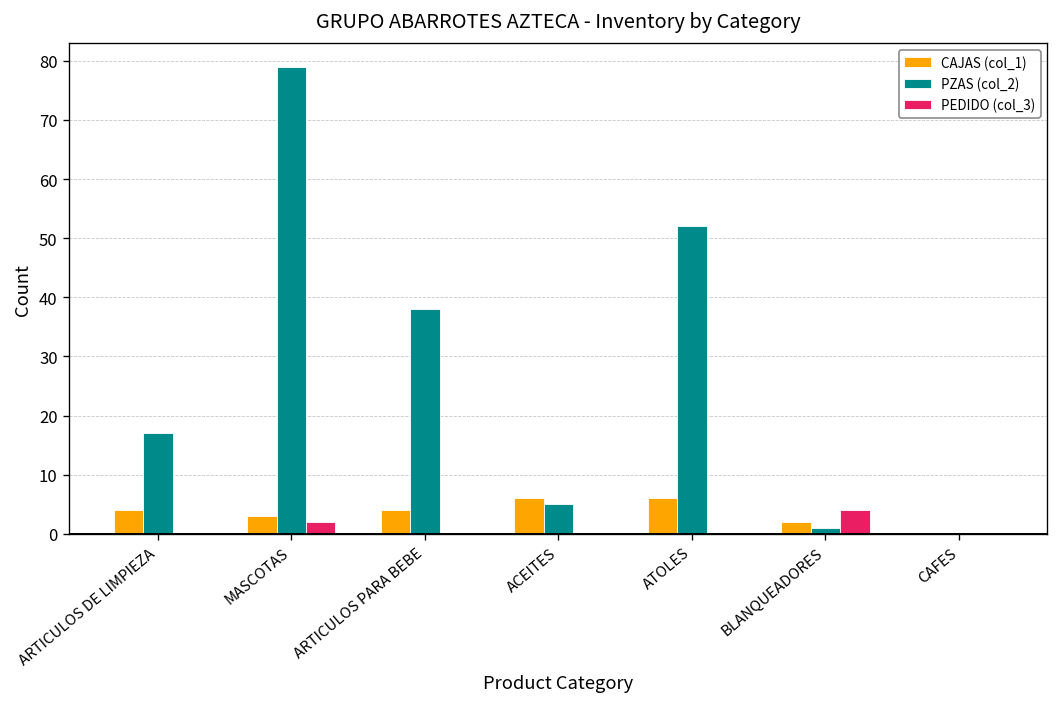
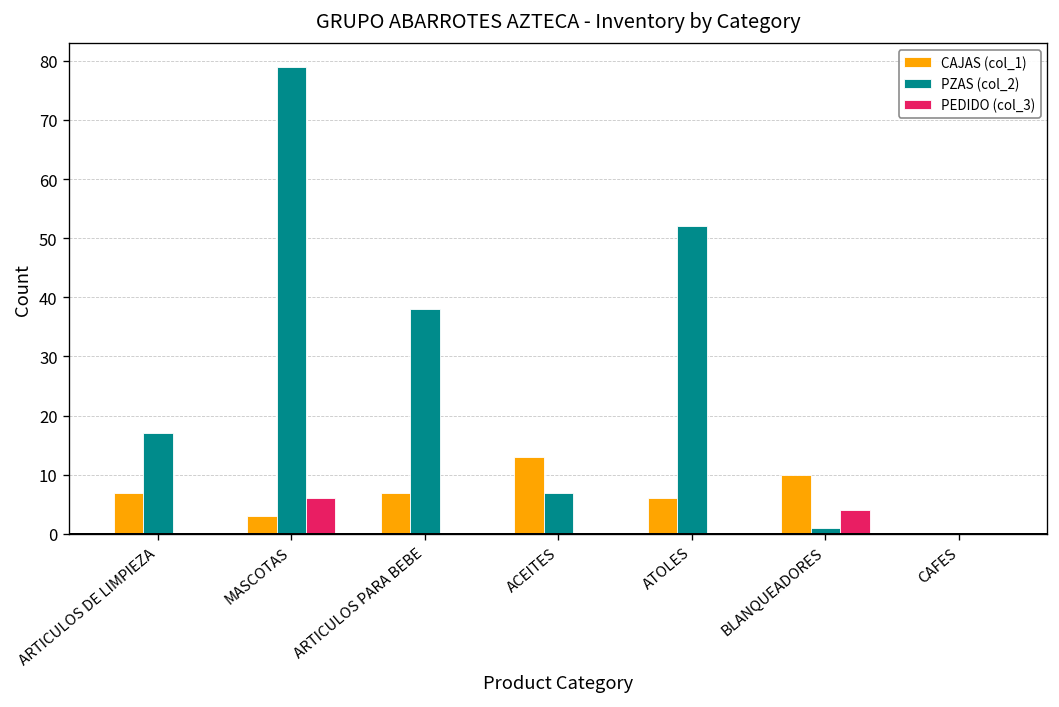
CAJAS (col_1), ARTICULOS DE LIMPIEZA: 4 -> 7
PEDIDO (col_3), MASCOTAS: 2 -> 6
CAJAS (col_1), ARTICULOS PARA BEBE: 4 -> 7
CAJAS (col_1), ACEITES: 6 -> 13
PZAS (col_2), ACEITES: 5 -> 7
CAJAS (col_1), BLANQUEADORES: 2 -> 10
